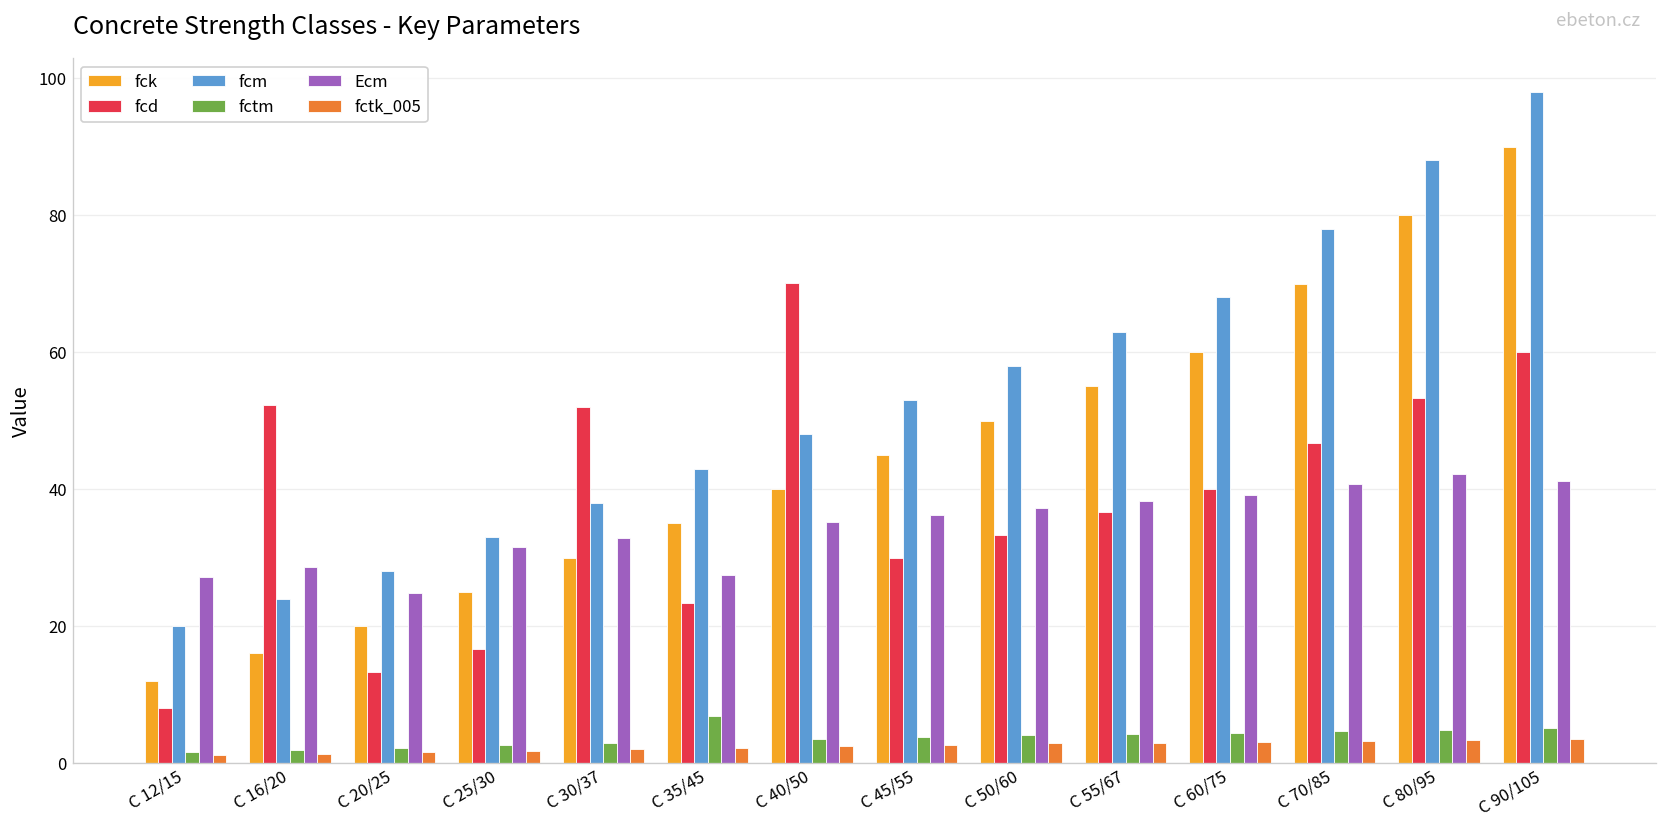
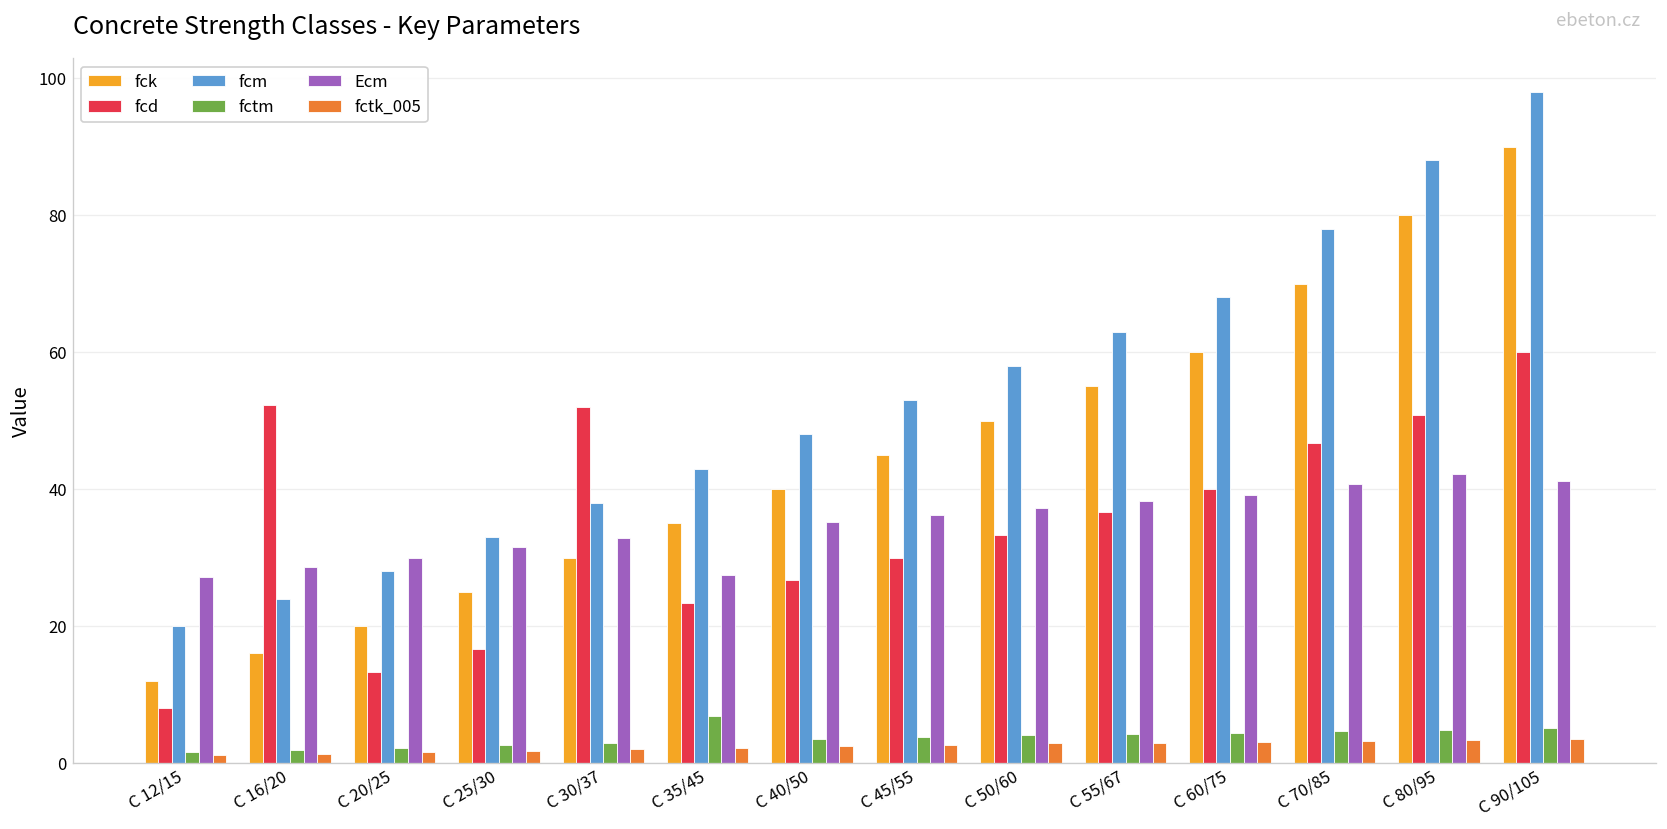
Ecm, C 20/25: 25 -> 30
fcd, C 40/50: 70 -> 27
fcd, C 80/95: 53 -> 51
